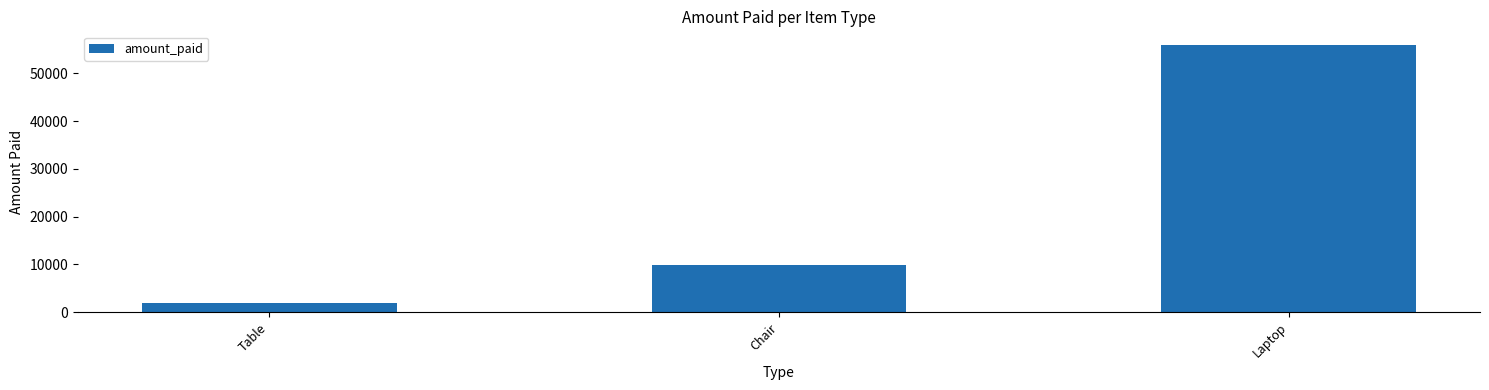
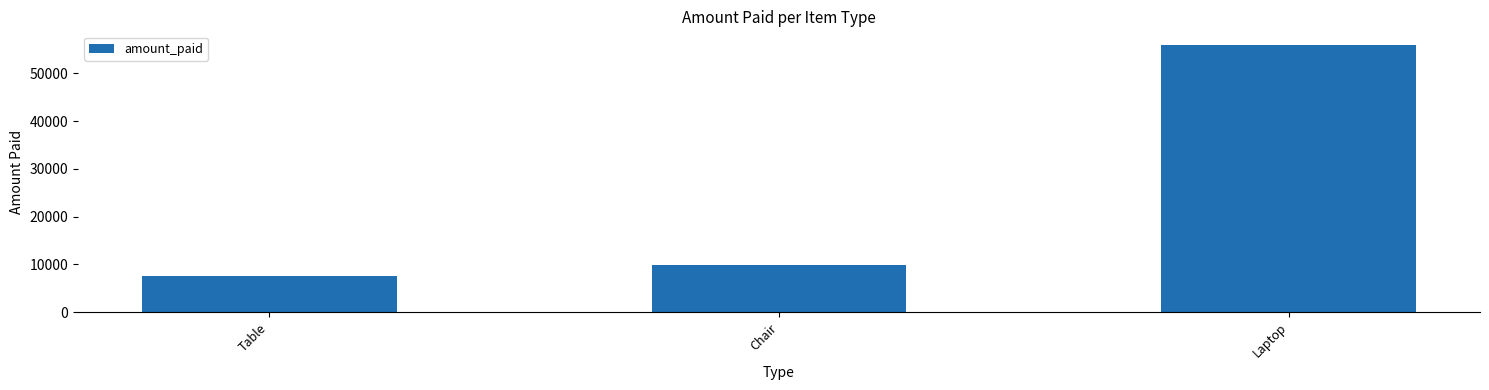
Table: 2000 -> 8000
